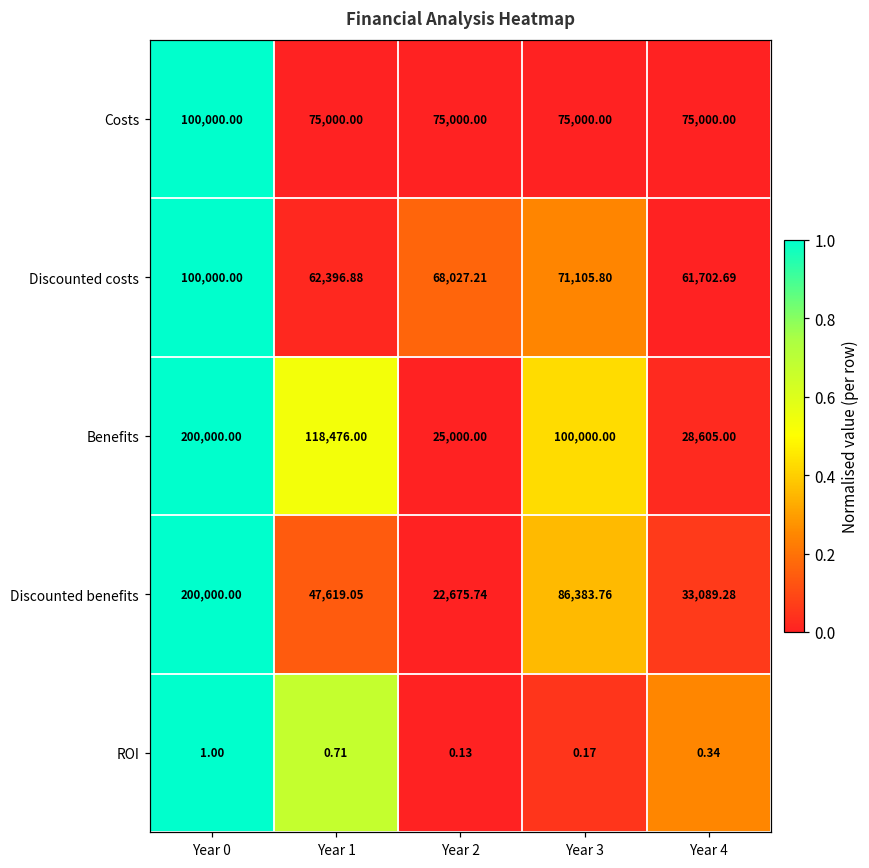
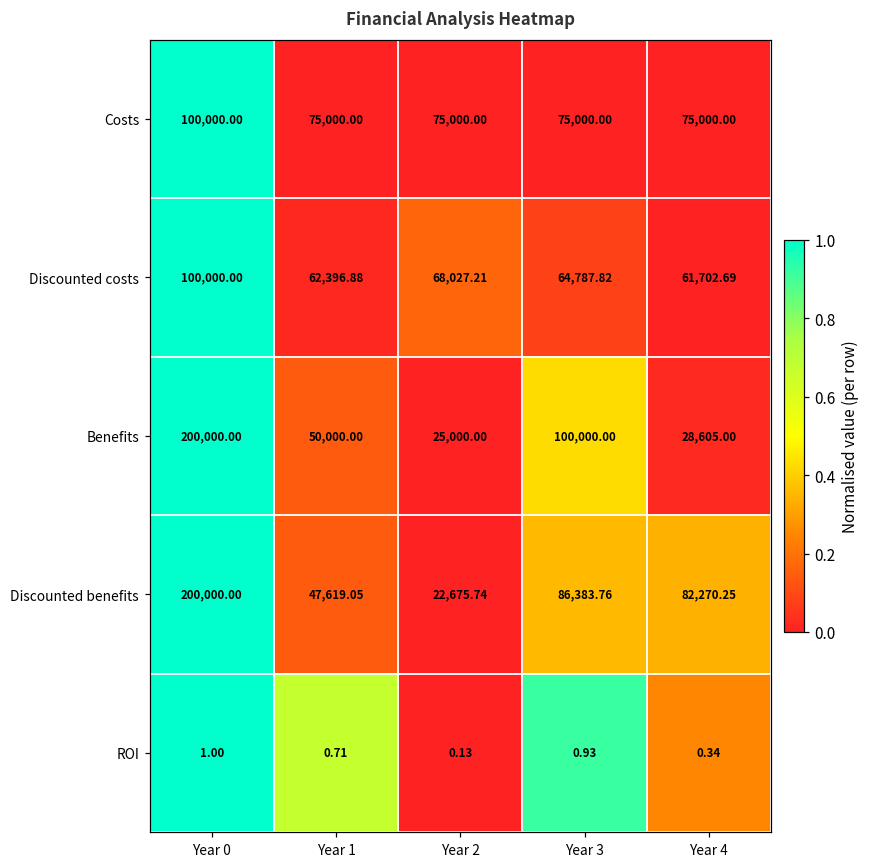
Discounted costs, Year 3: 71,105.80 -> 64,787.82
Benefits, Year 1: 118,476.00 -> 50,000.00
Discounted benefits, Year 4: 33,089.28 -> 82,270.25
ROI, Year 3: 0.17 -> 0.93
